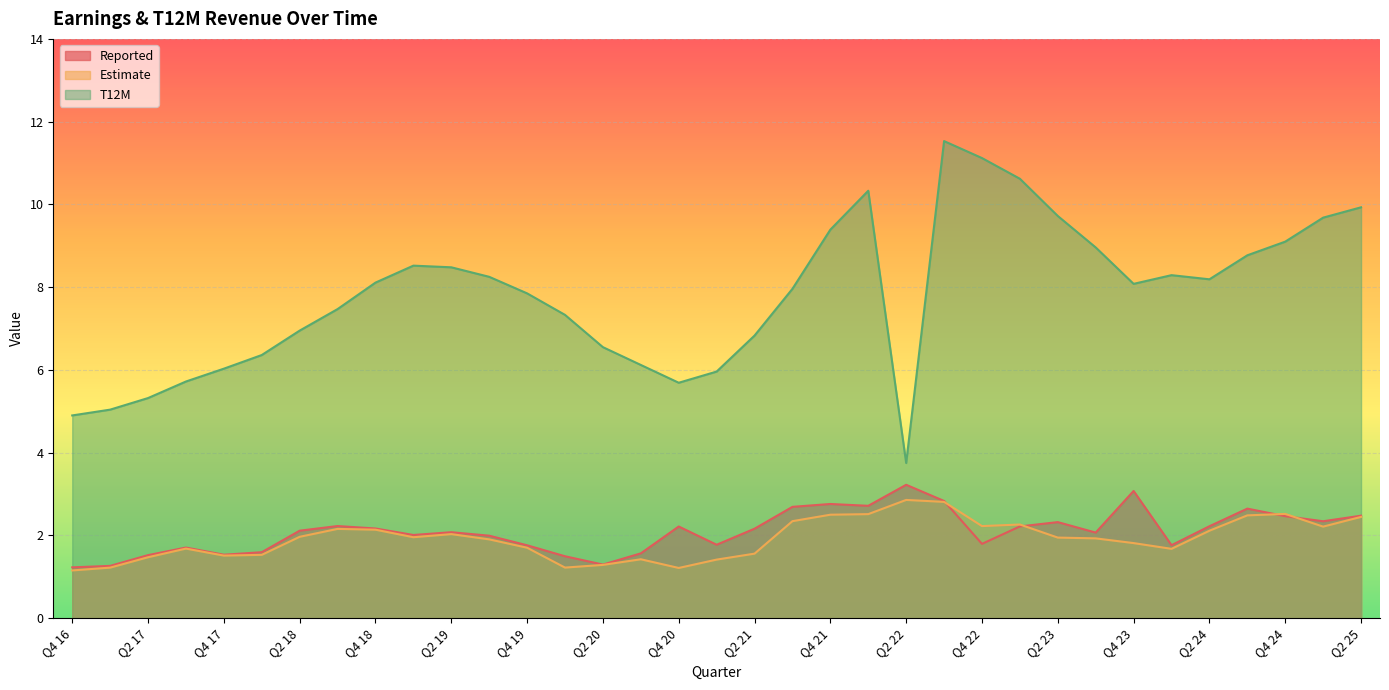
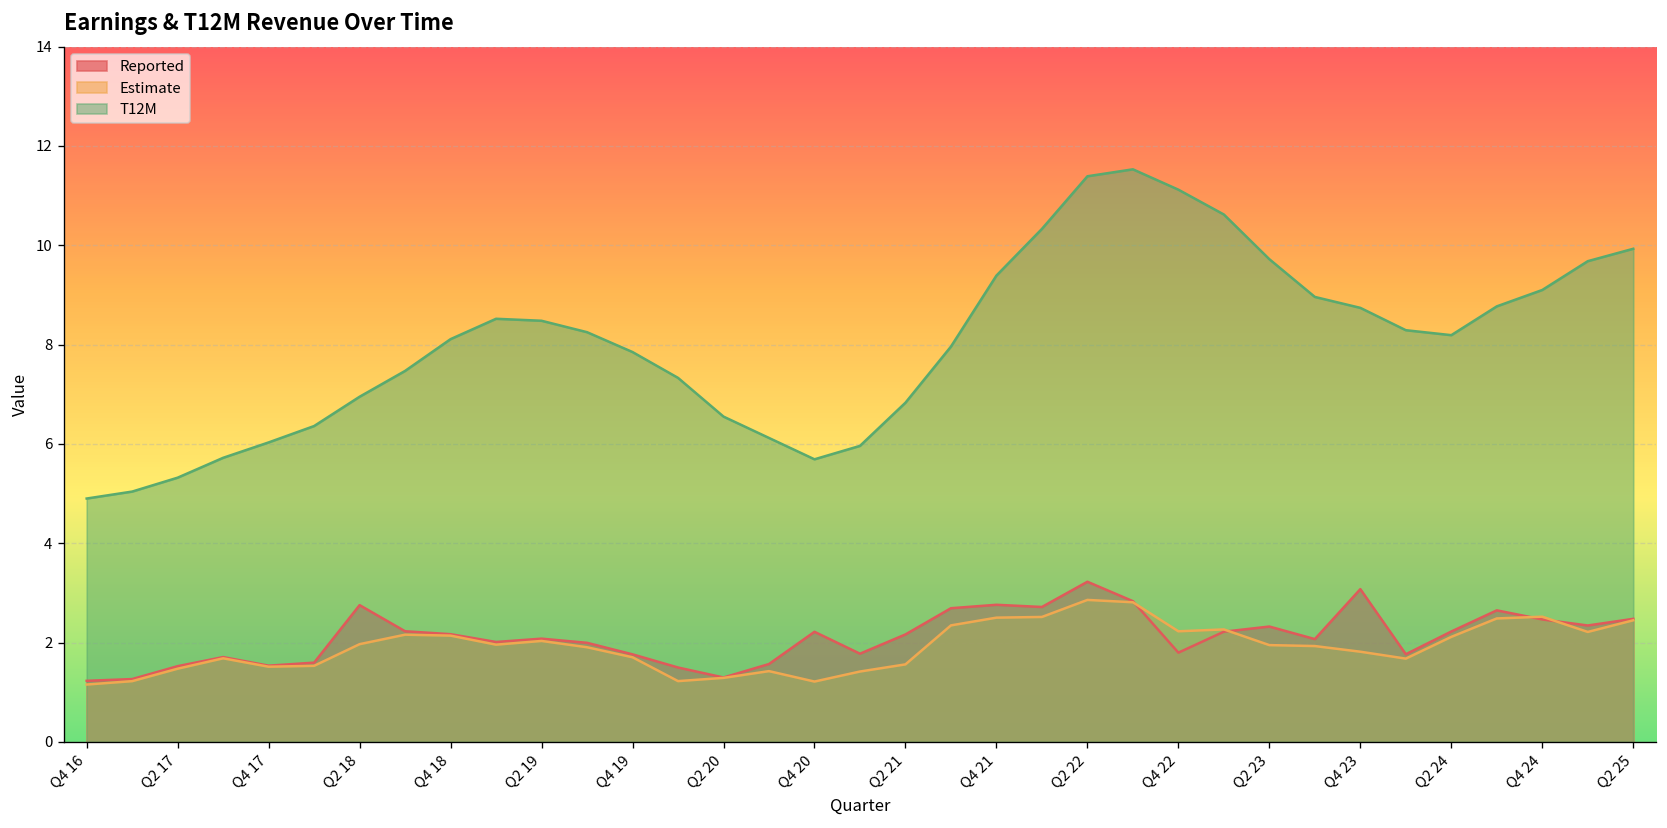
Reported, Q2 18: 2.1 -> 2.8
T12M, Q2 22: 3.8 -> 11.4
T12M, Q4 23: 8.1 -> 8.7
